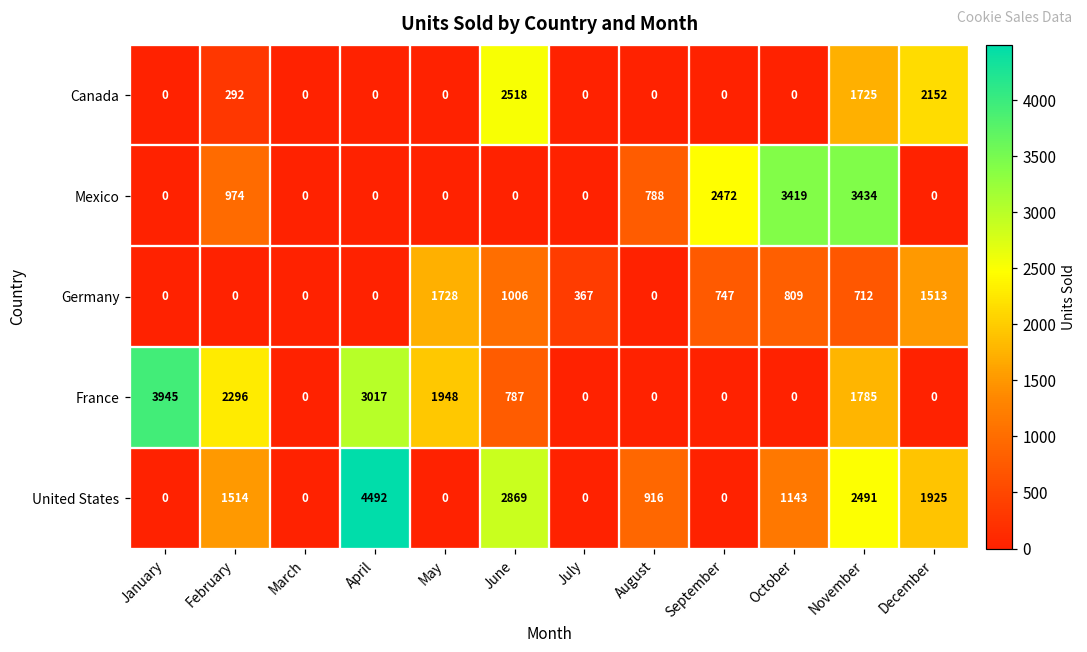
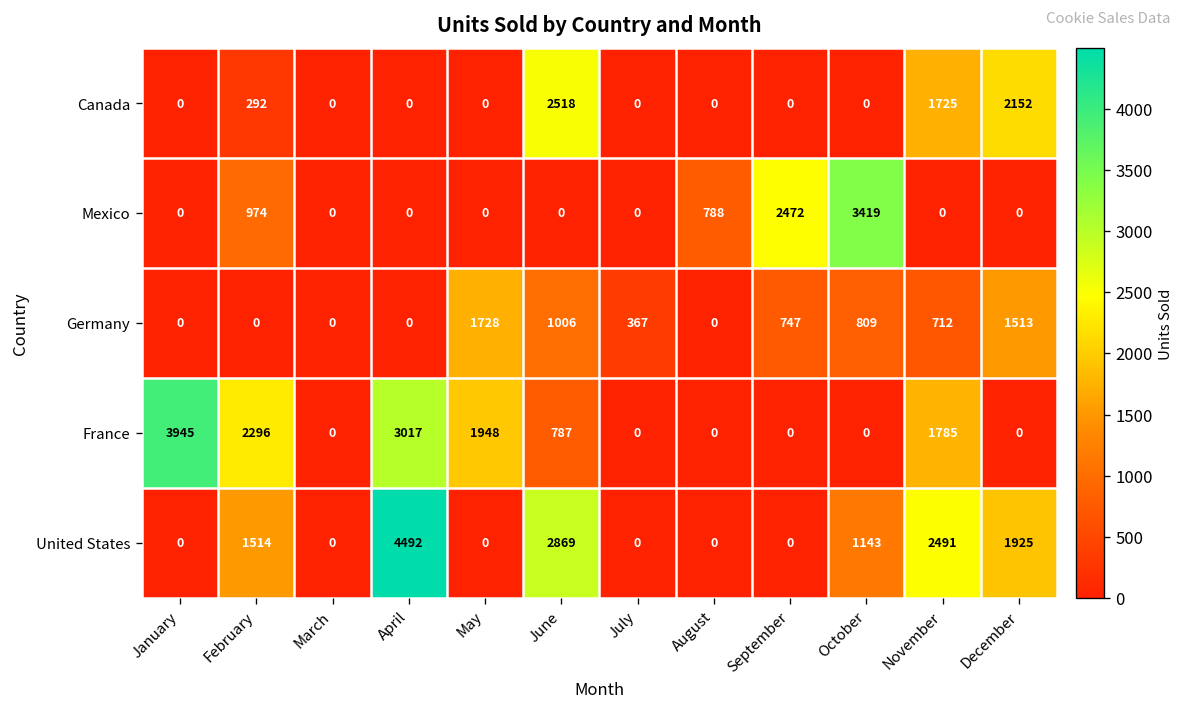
Mexico, November: 3434 -> 0
United States, August: 916 -> 0
